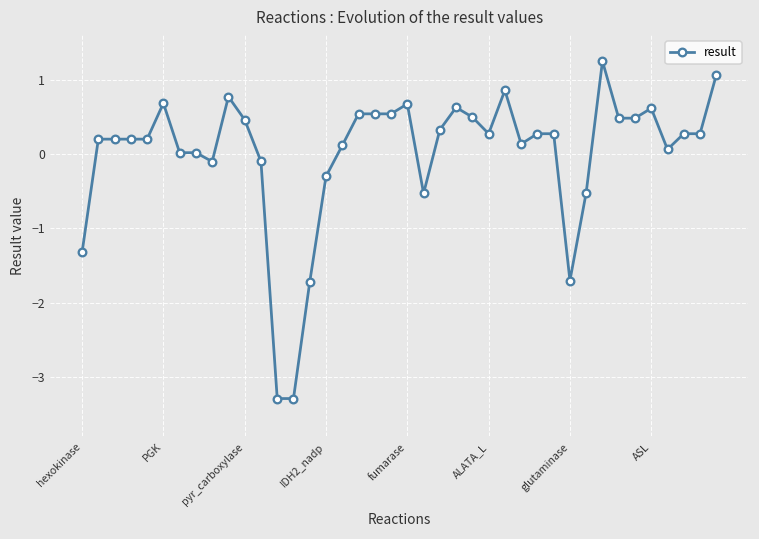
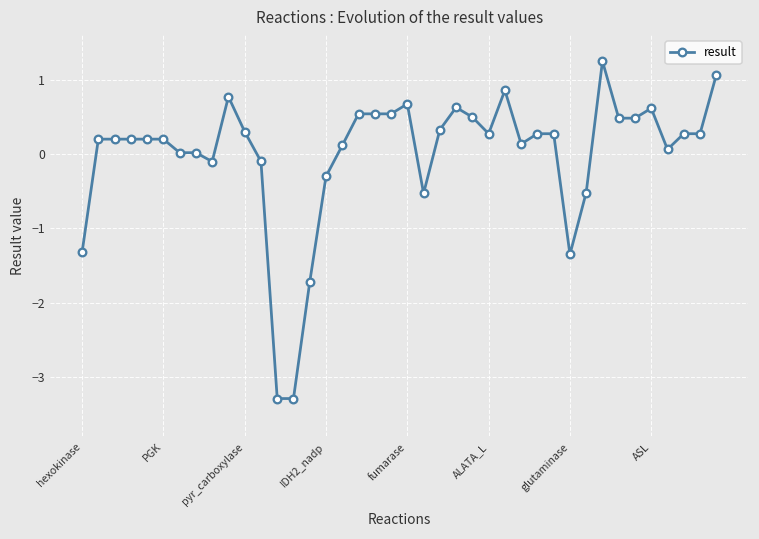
PGK: 0.7 -> 0.2
pyr_carboxylase: 0.5 -> 0.3
glutaminase: -1.7 -> -1.3
